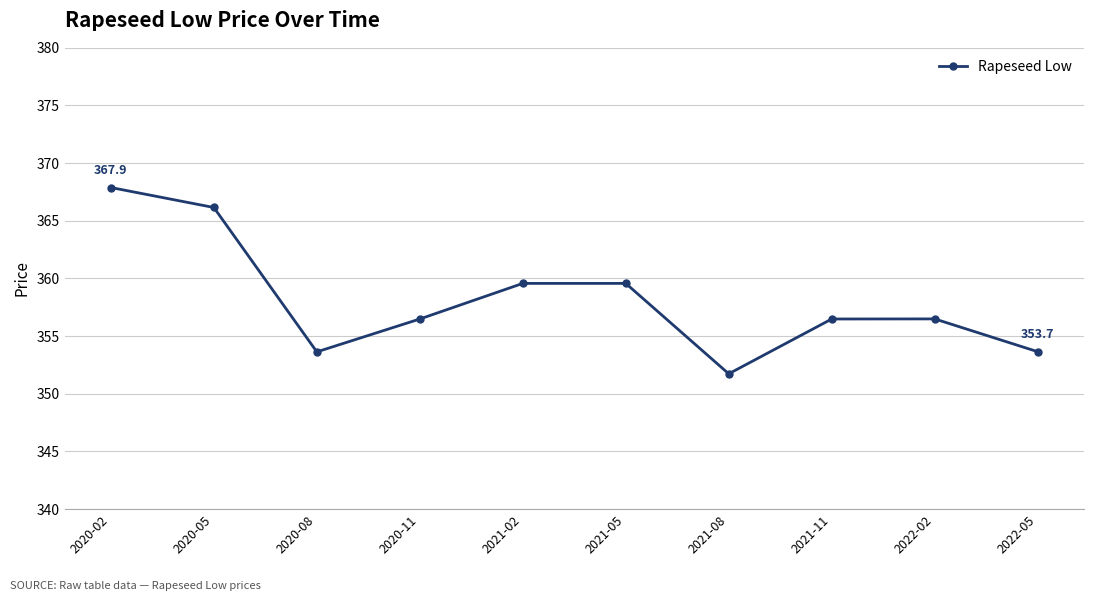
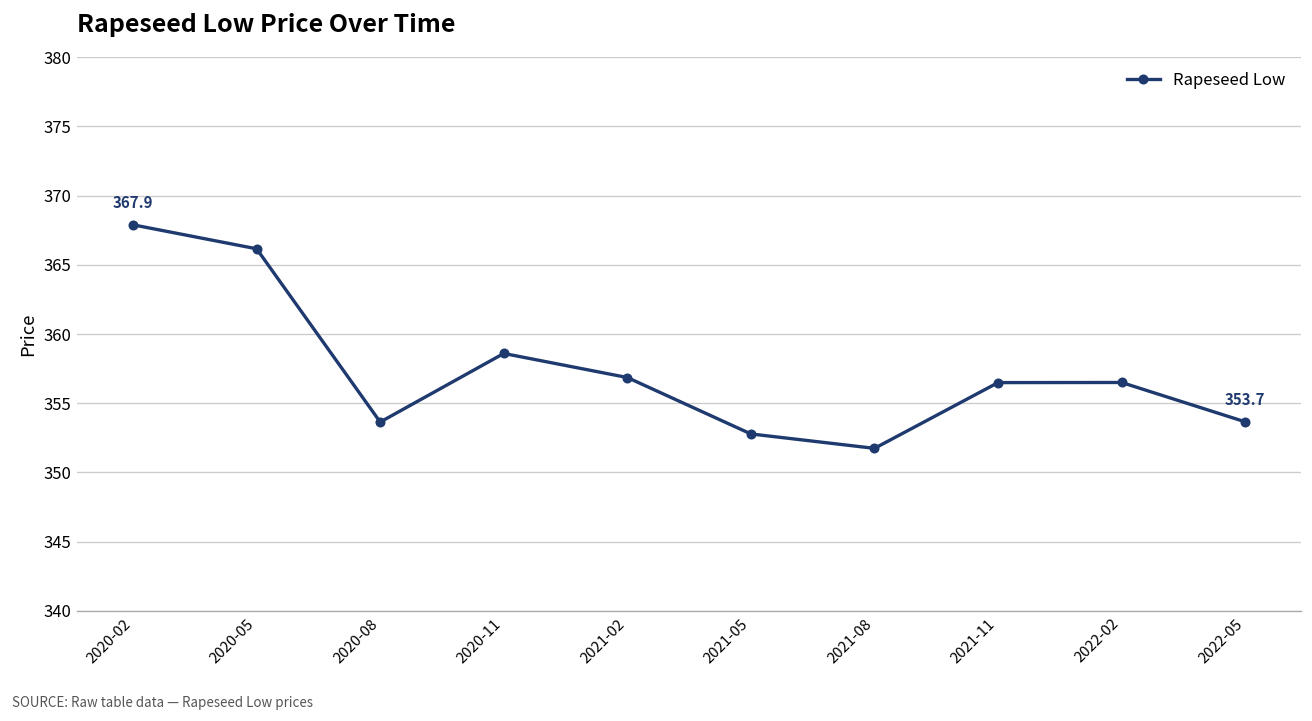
2020-11: 356.5 -> 358.6
2021-02: 359.6 -> 356.9
2021-05: 359.6 -> 352.8
